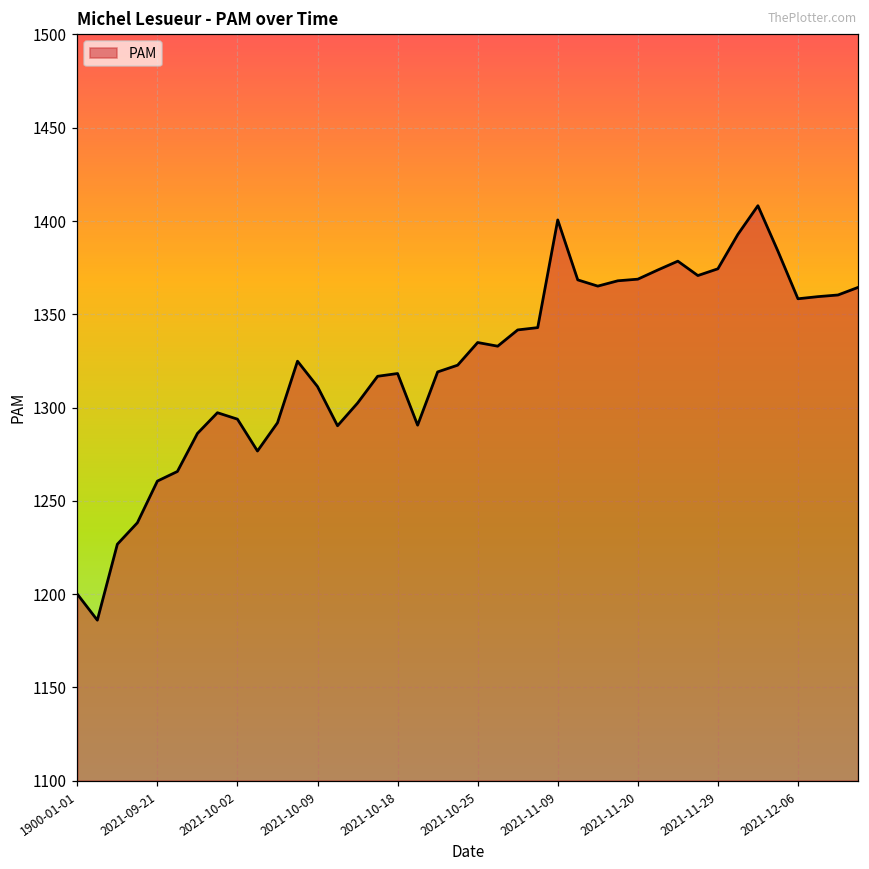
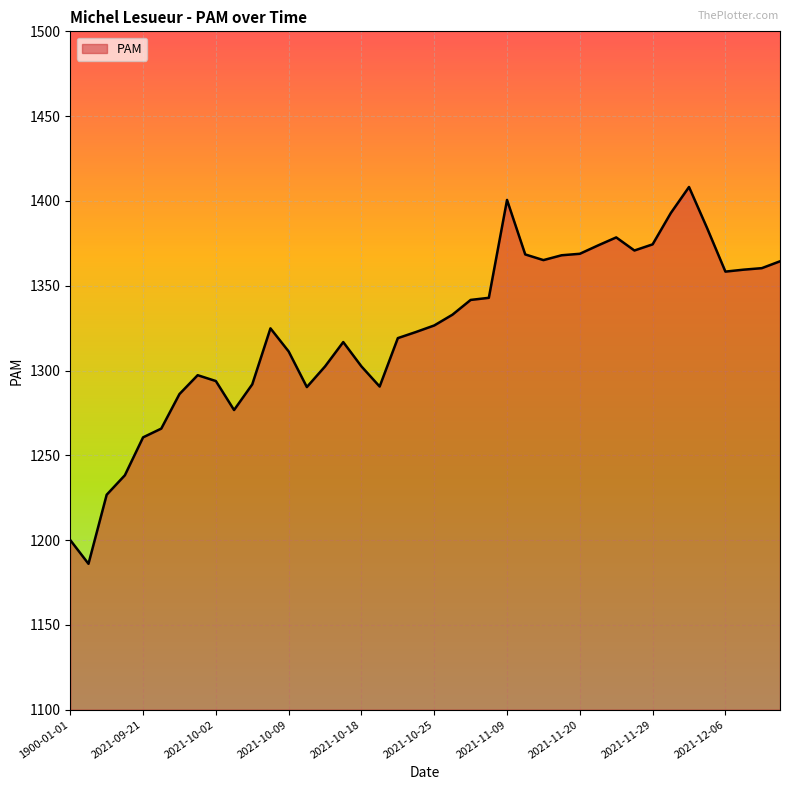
2021-10-18: 1318 -> 1302
2021-10-25: 1335 -> 1327
